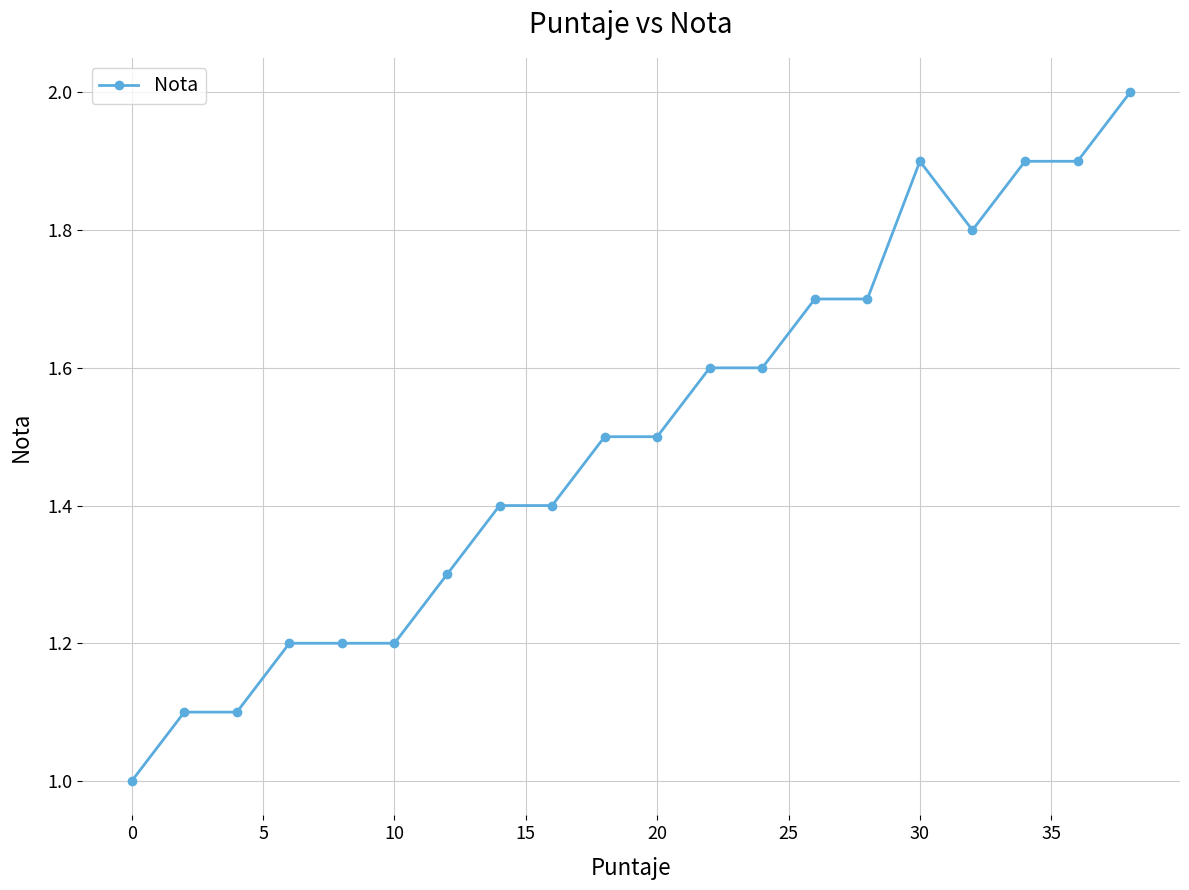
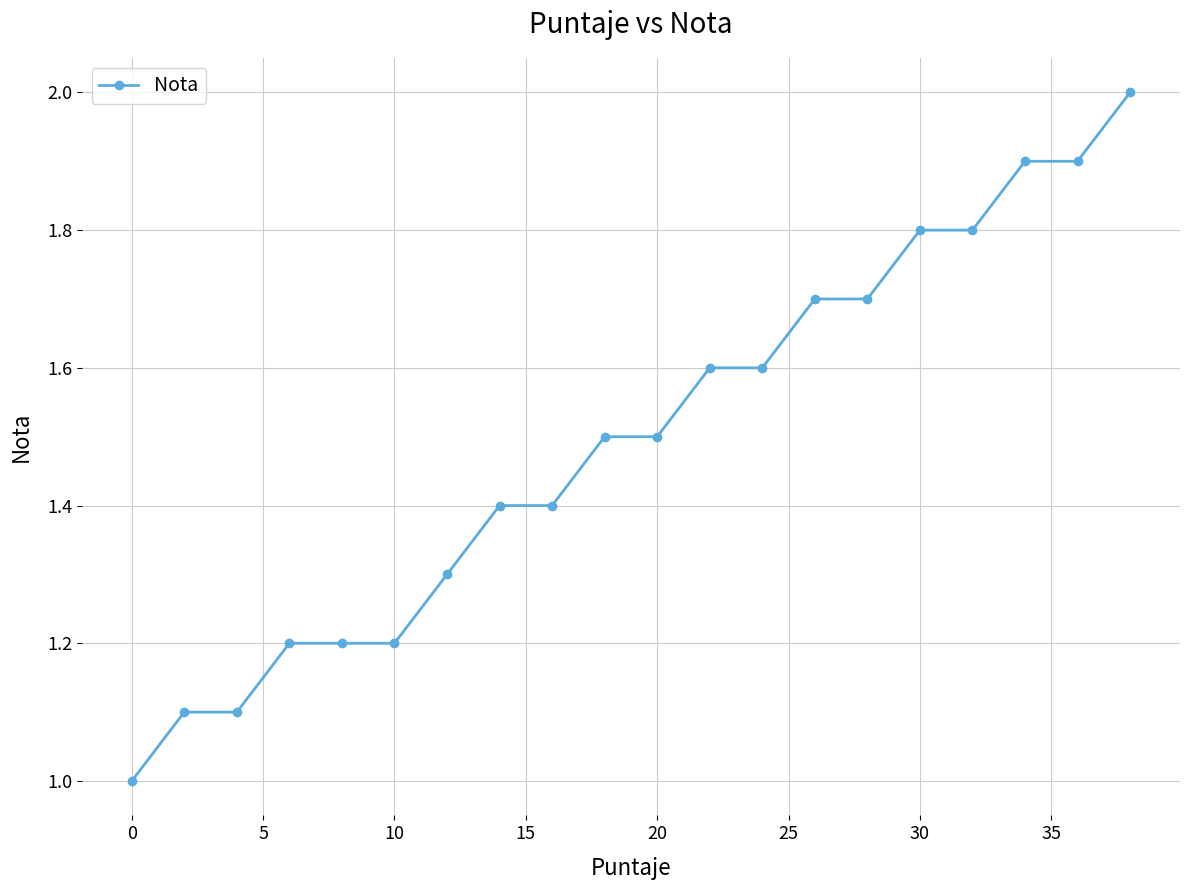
30: 1.9 -> 1.8
